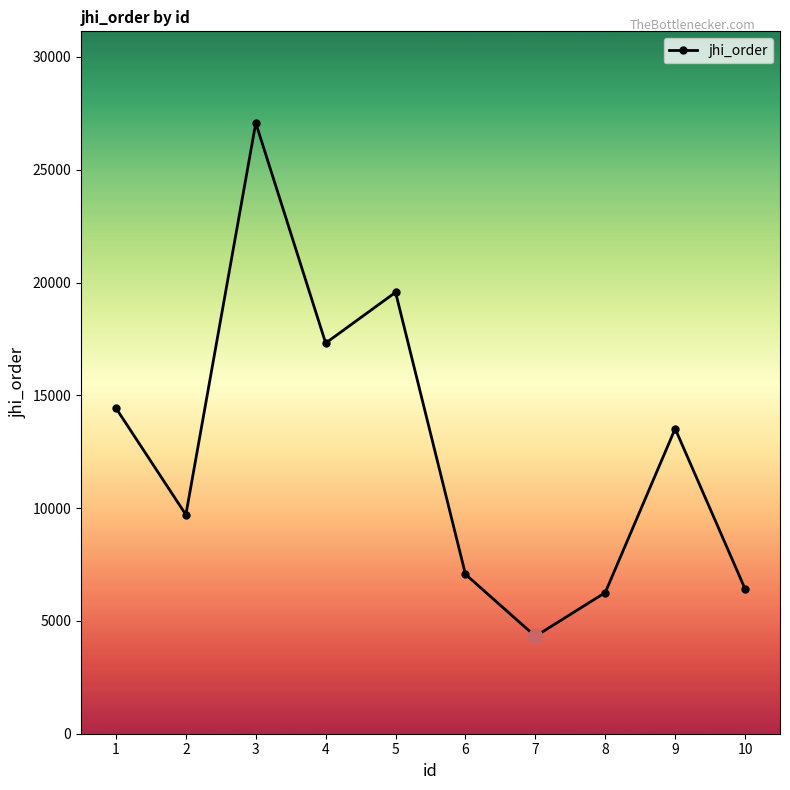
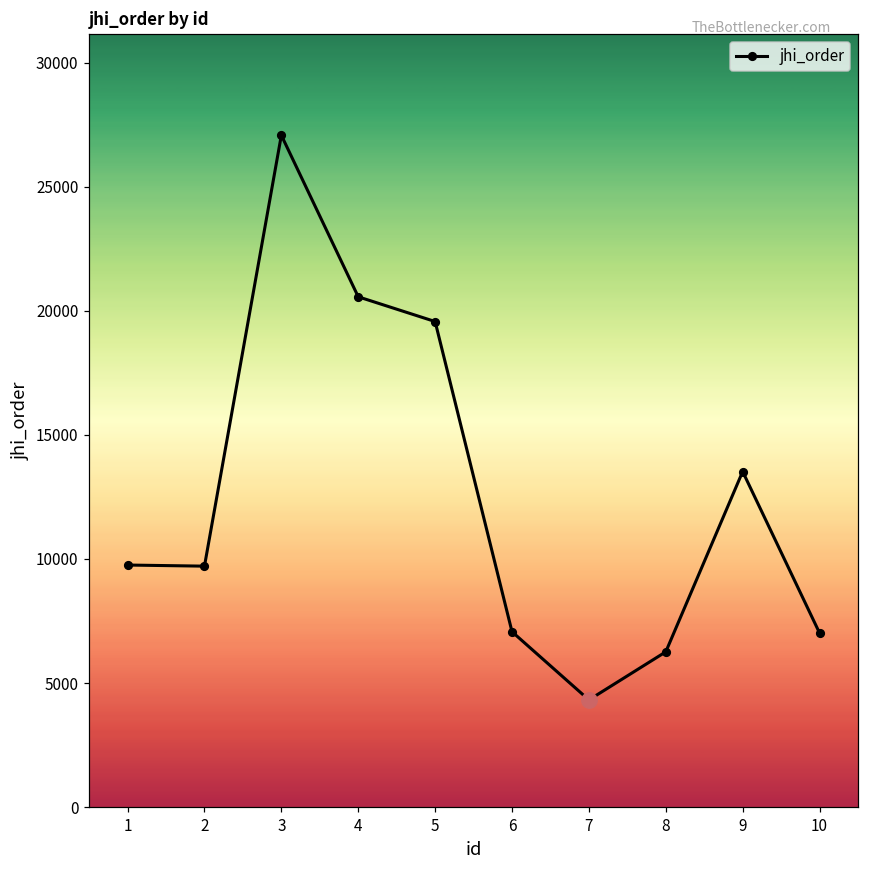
jhi_order, 1: 14400 -> 9800
jhi_order, 4: 17300 -> 20600
jhi_order, 10: 6400 -> 7000
